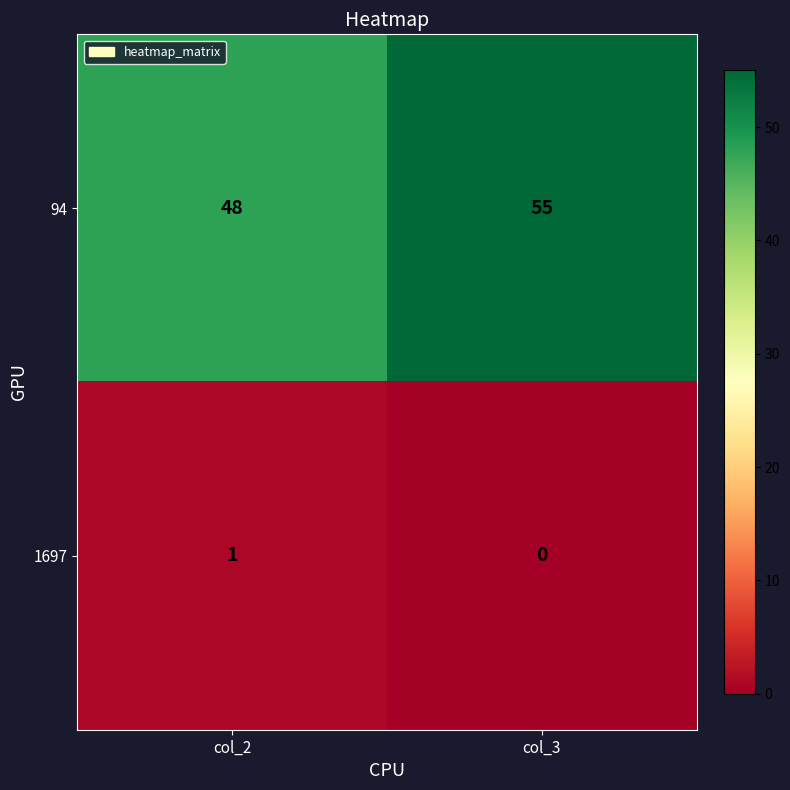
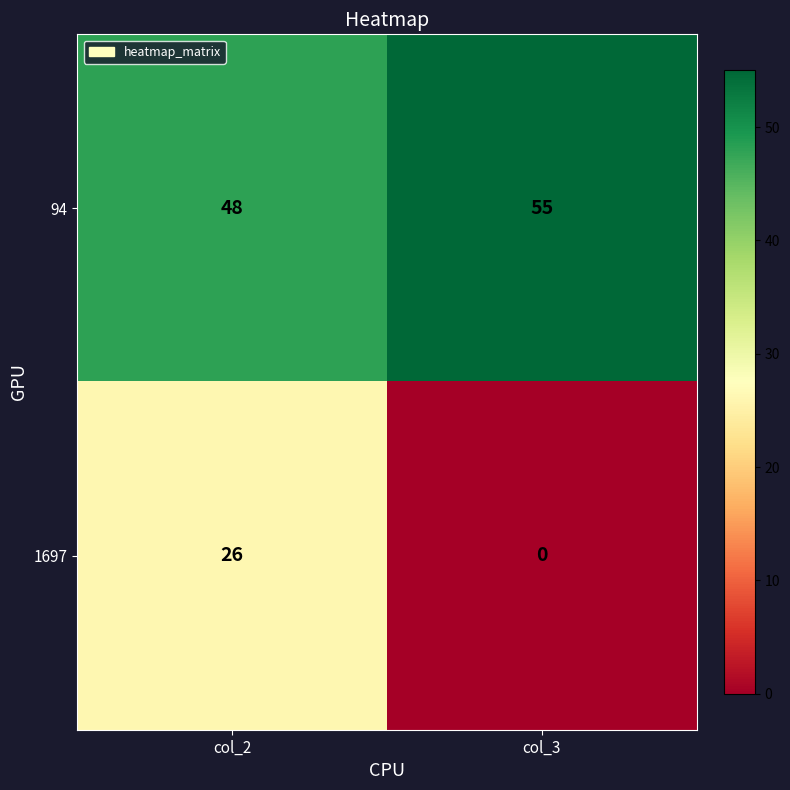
1697, col_2: 1 -> 26
